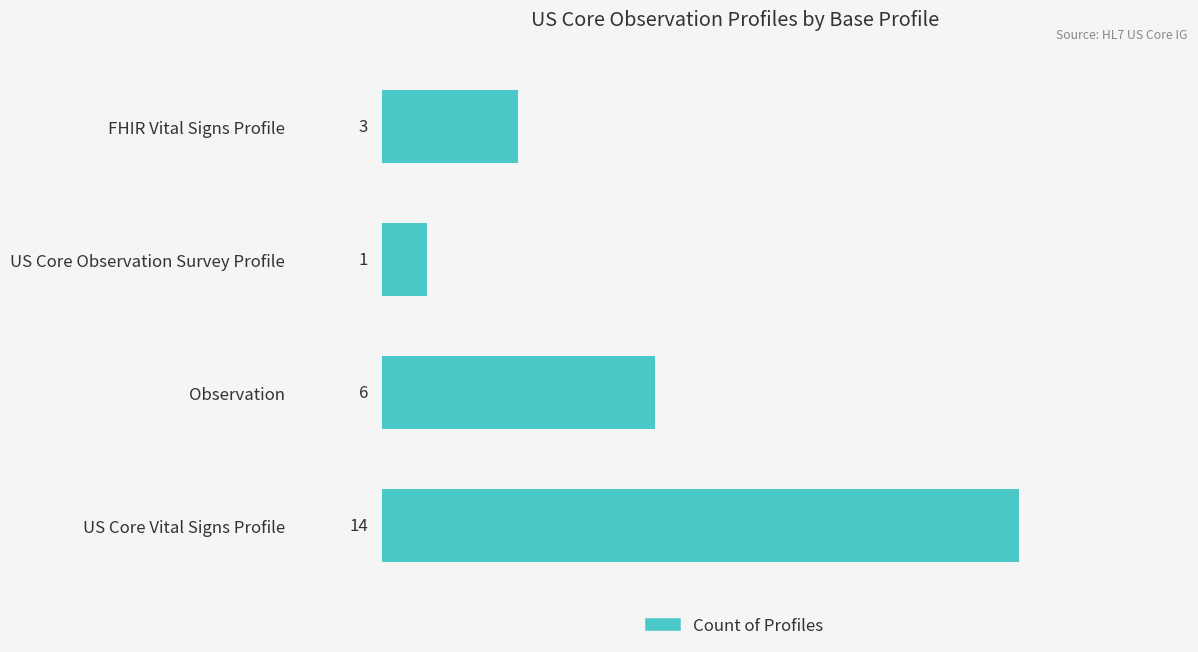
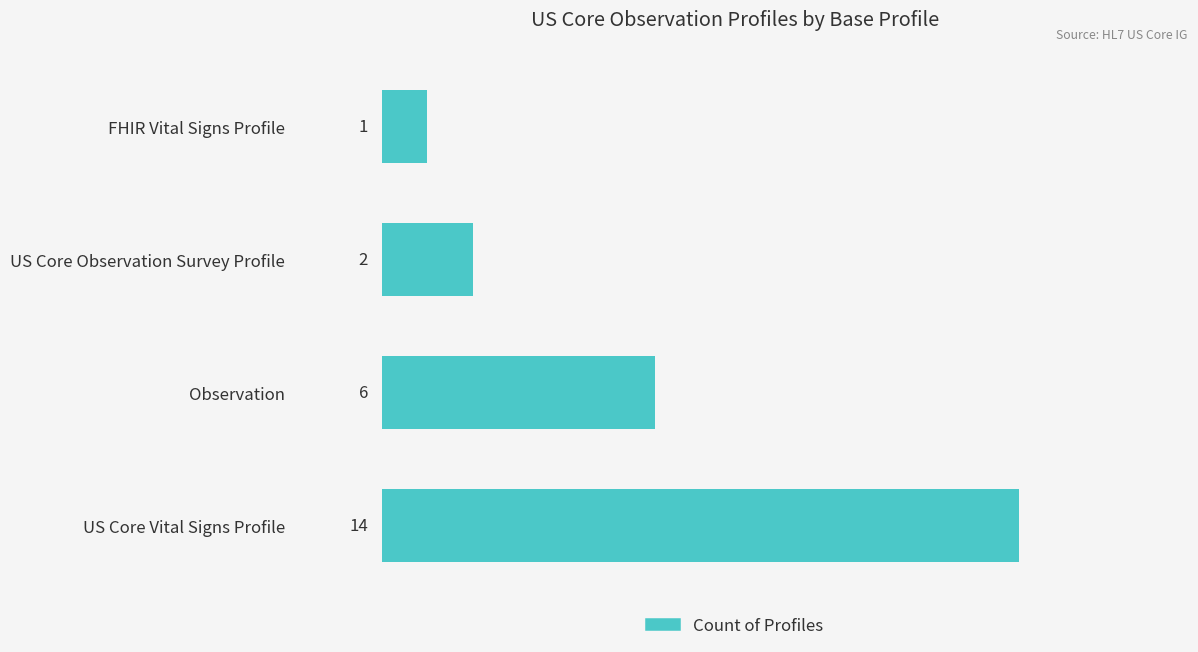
FHIR Vital Signs Profile: 3 -> 1
US Core Observation Survey Profile: 1 -> 2
